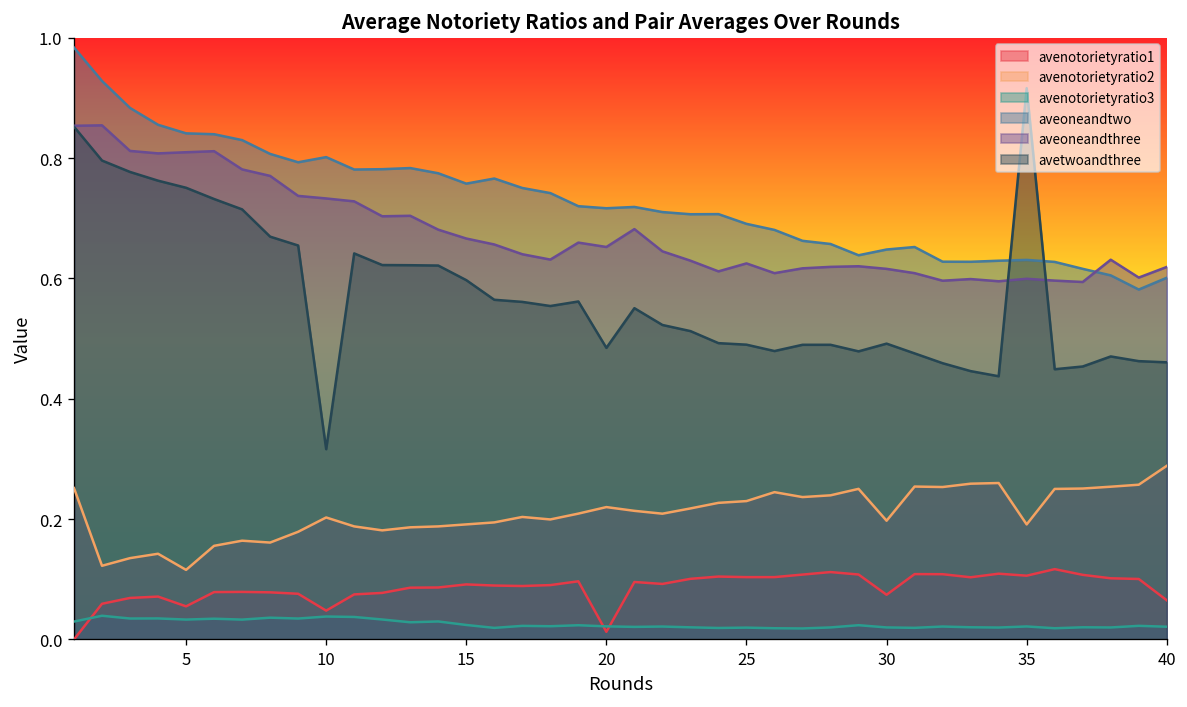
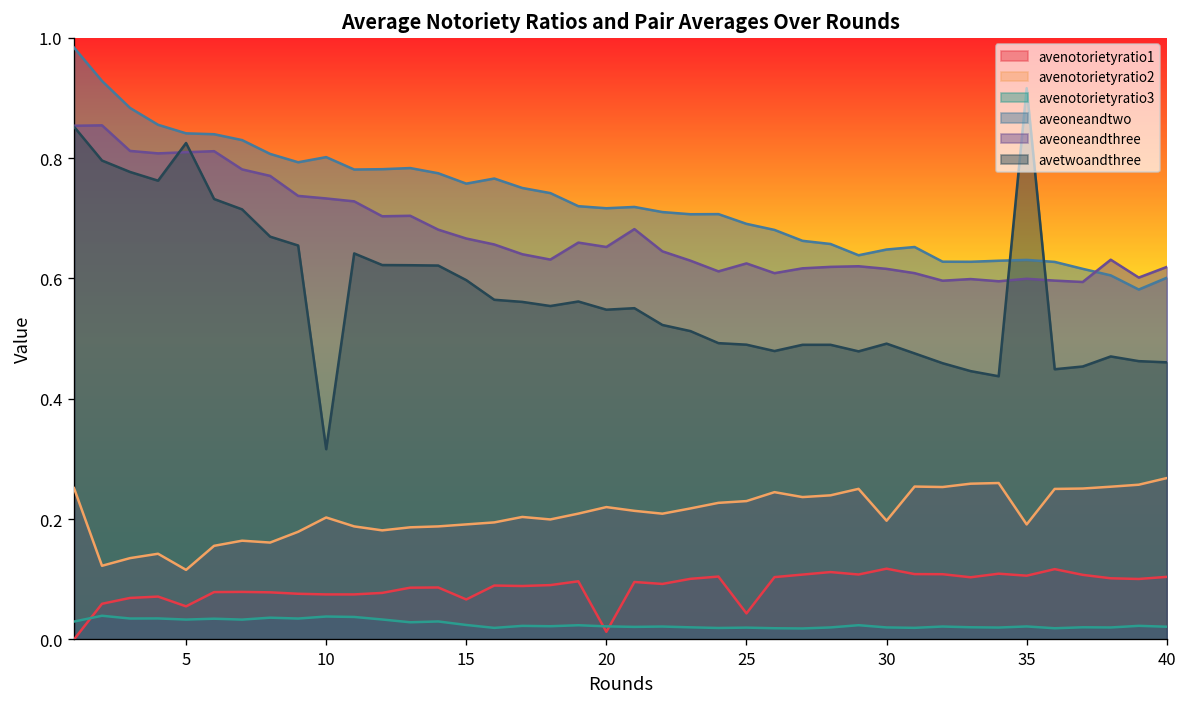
avetwoandthree, 5: 0.75 -> 0.83
avenotorietyratio1, 10: 0.05 -> 0.07
avenotorietyratio1, 15: 0.09 -> 0.07
avetwoandthree, 20: 0.48 -> 0.55
avenotorietyratio1, 25: 0.10 -> 0.04
avenotorietyratio1, 30: 0.07 -> 0.12
avenotorietyratio1, 40: 0.07 -> 0.10
avenotorietyratio2, 40: 0.29 -> 0.27
